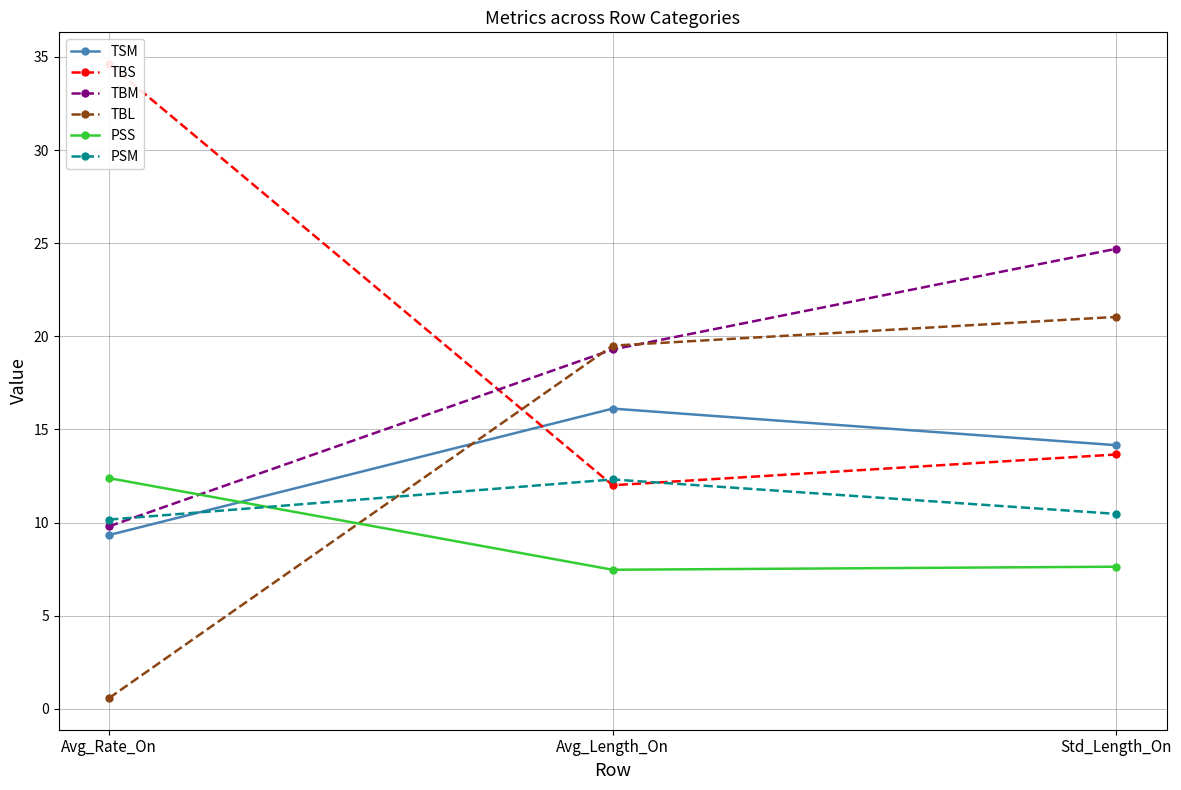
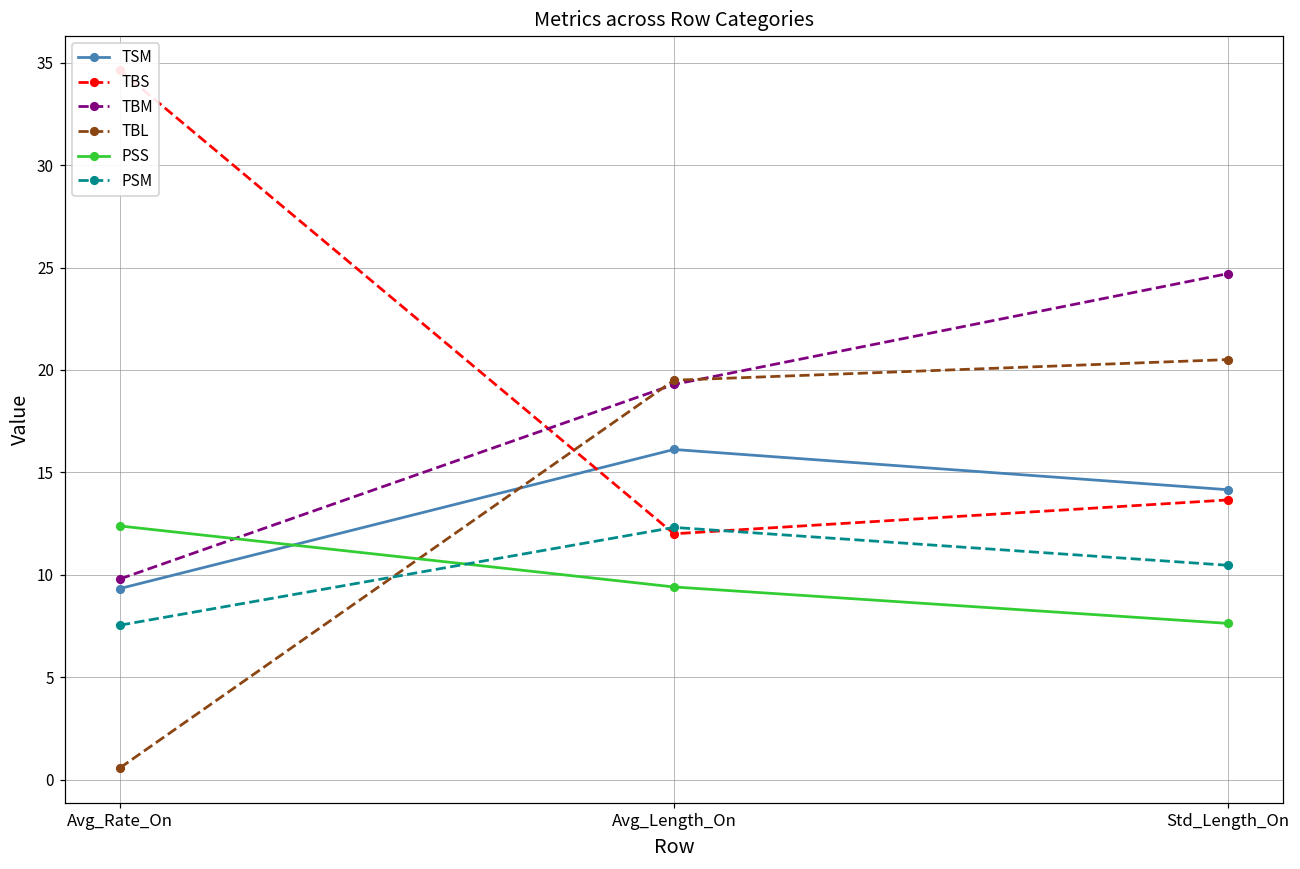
PSM, Avg_Rate_On: 10.2 -> 7.5
PSS, Avg_Length_On: 7.5 -> 9.4
TBL, Std_Length_On: 21.0 -> 20.5
